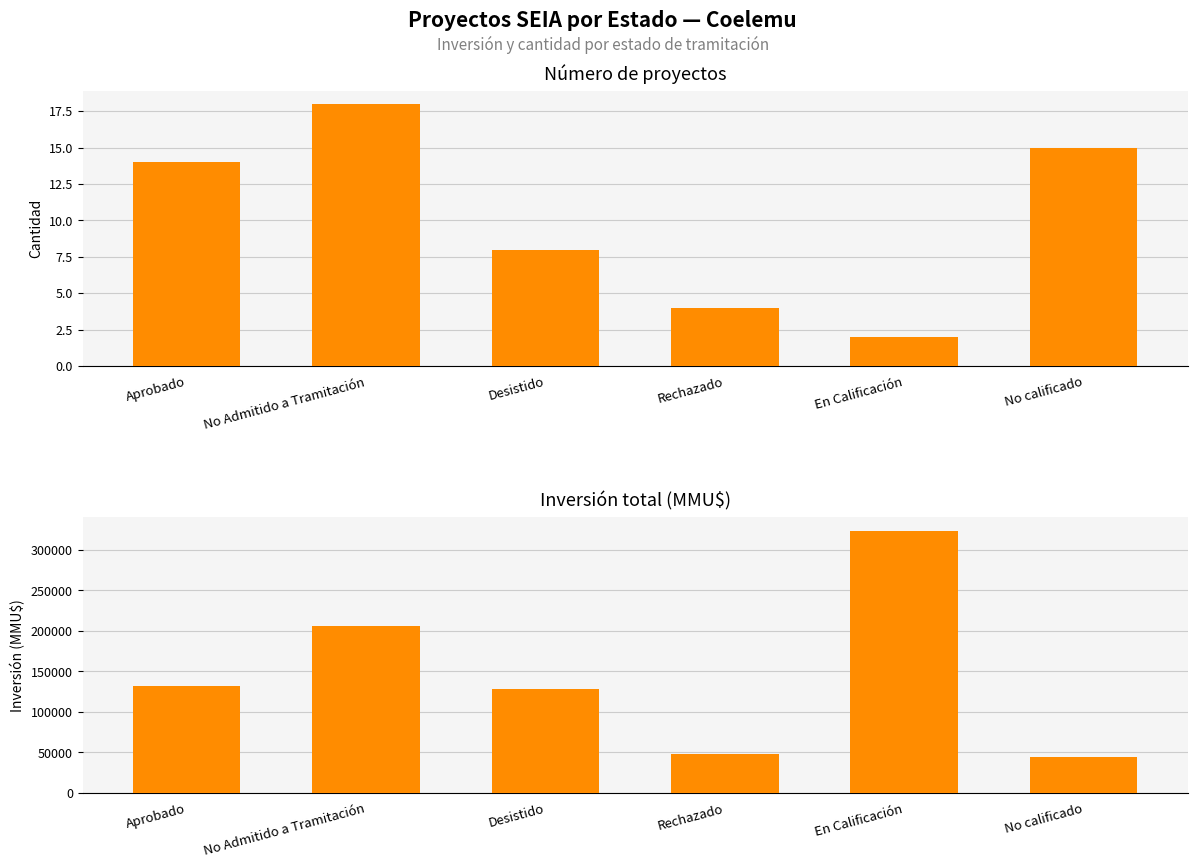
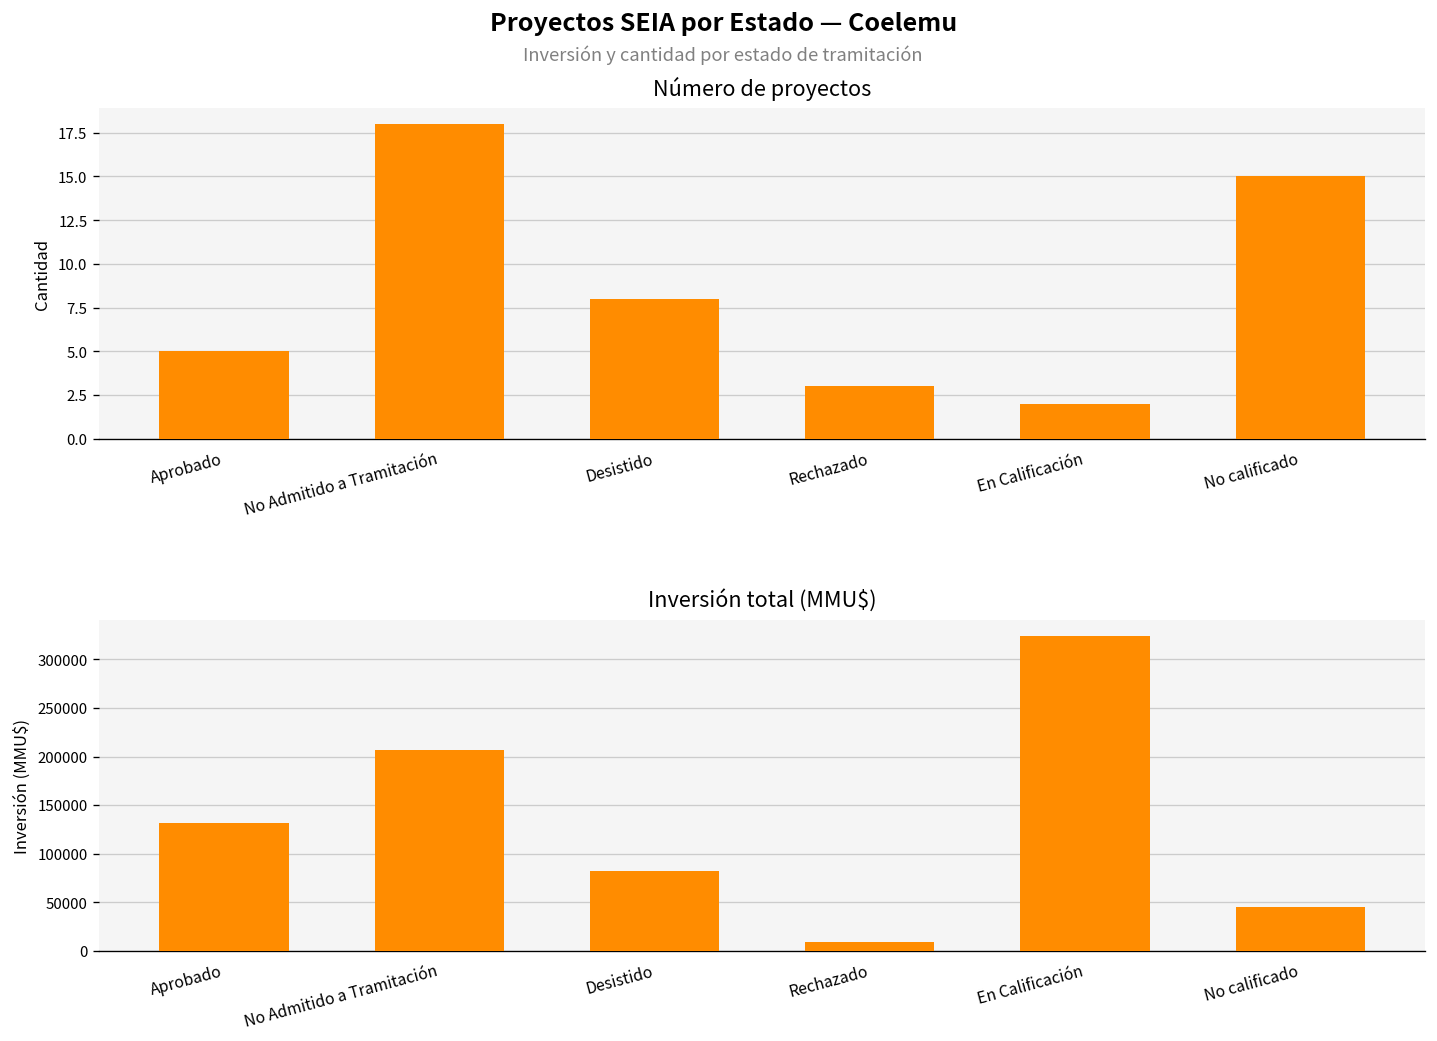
Número de proyectos, Aprobado: 14 -> 5
Número de proyectos, Rechazado: 4 -> 3
Inversión total (MMU$), Desistido: 130000 -> 80000
Inversión total (MMU$), Rechazado: 50000 -> 10000
